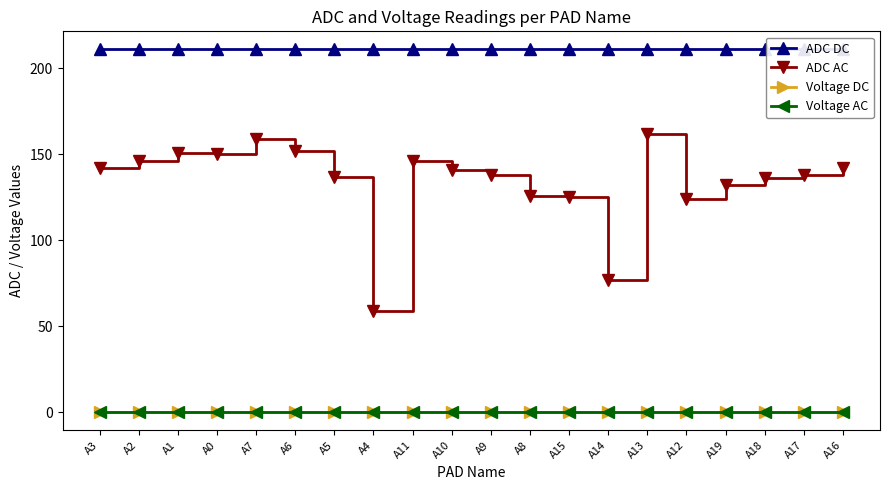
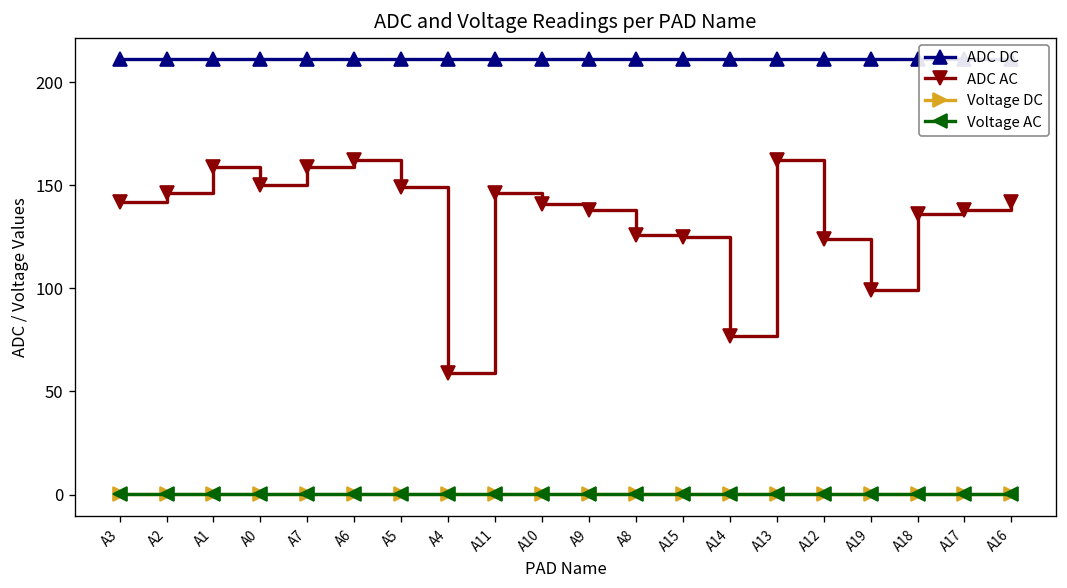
ADC AC, A1: 151 -> 159
ADC AC, A6: 152 -> 162
ADC AC, A5: 137 -> 149
ADC AC, A19: 132 -> 99
